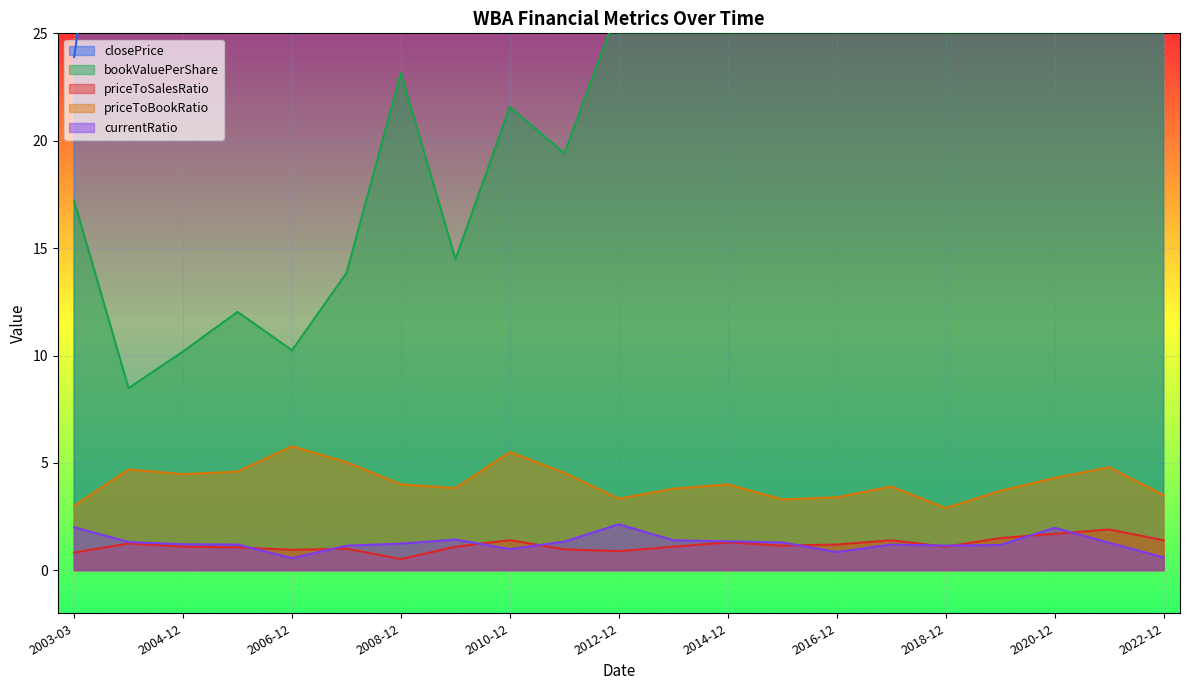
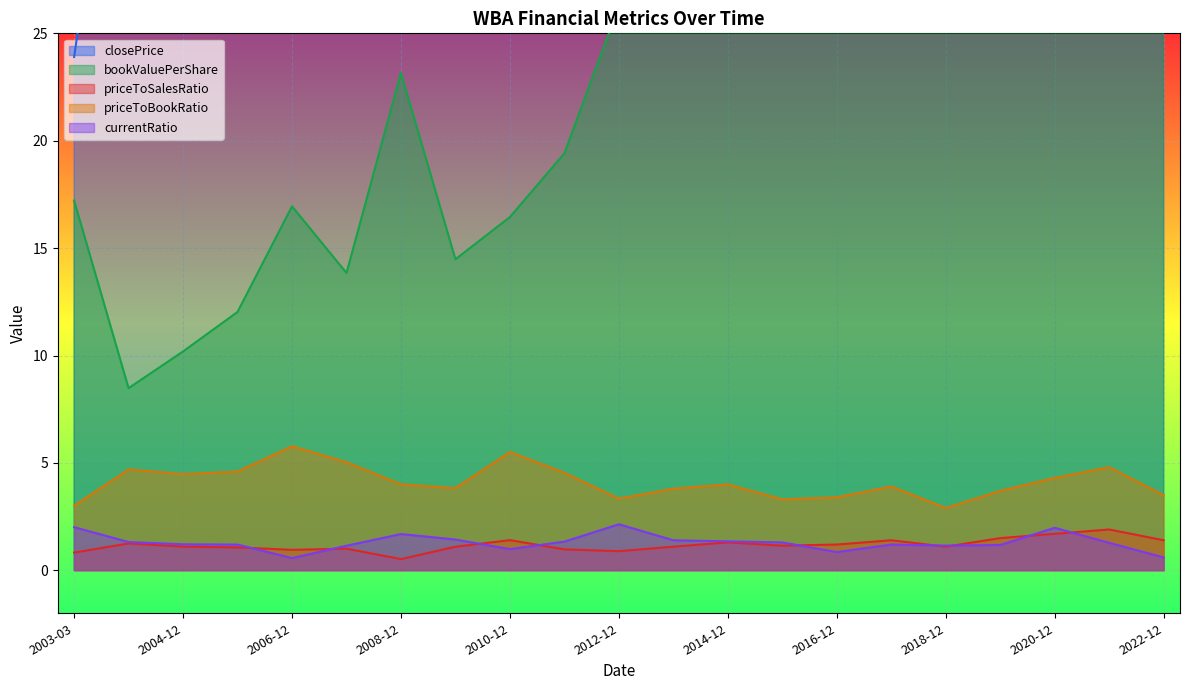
bookValuePerShare, 2006-12: 10.2 -> 16.9
currentRatio, 2008-12: 1.2 -> 1.7
bookValuePerShare, 2010-12: 21.6 -> 16.4
